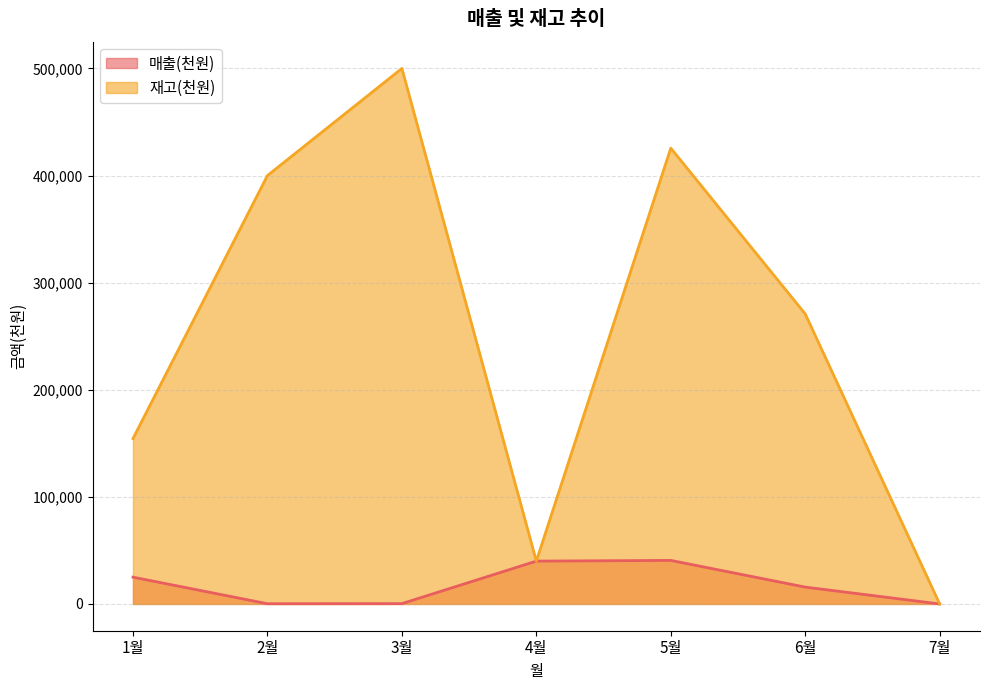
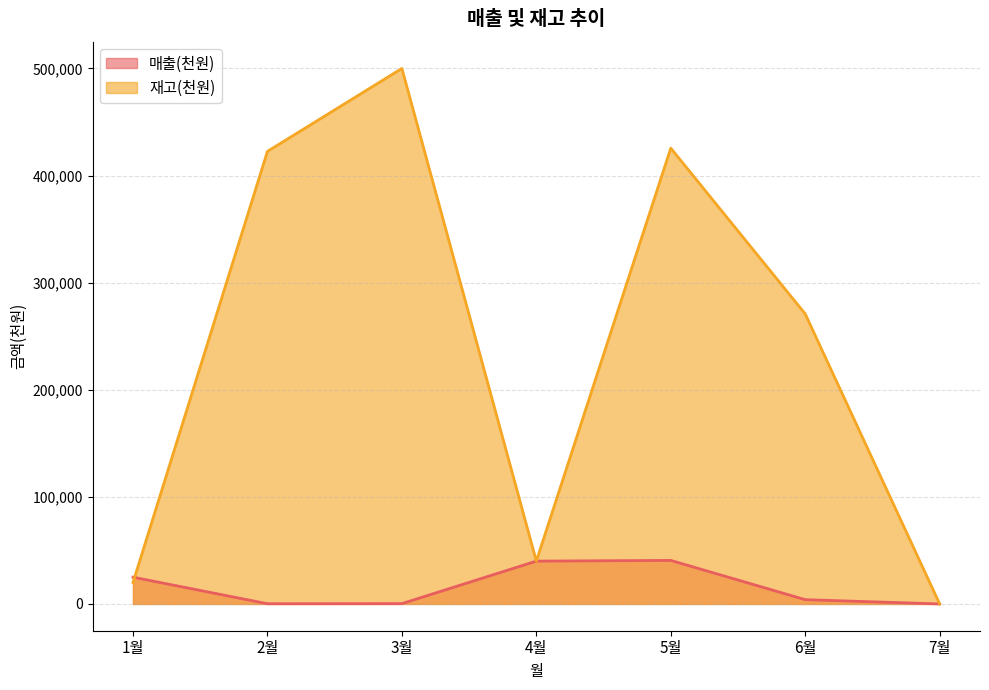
재고(천원), 1월: 154,000 -> 20,000
재고(천원), 2월: 400,000 -> 423,000
매출(천원), 6월: 16,000 -> 4,000
